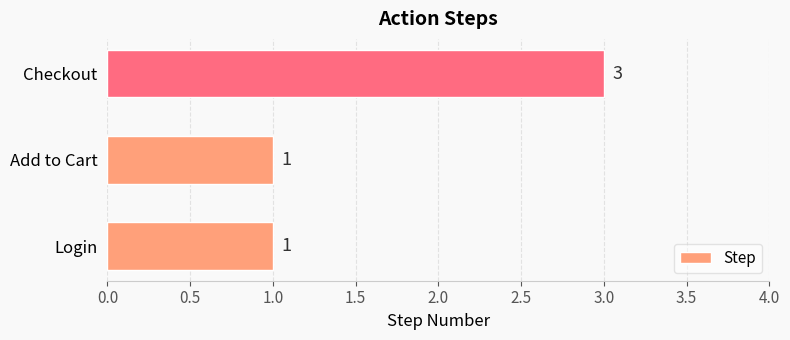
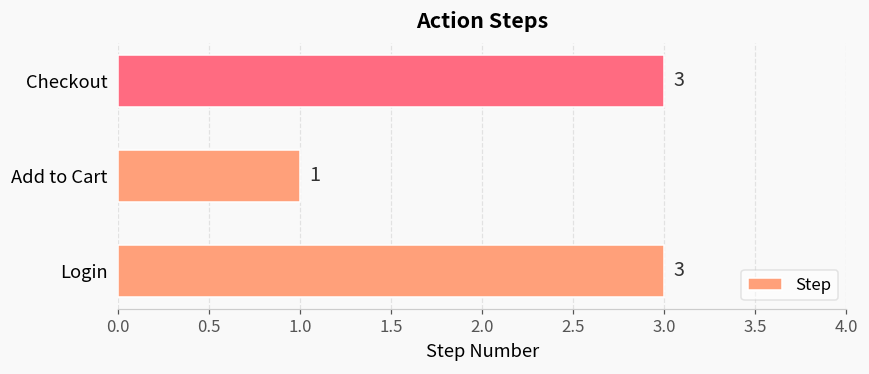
Login: 1 -> 3
